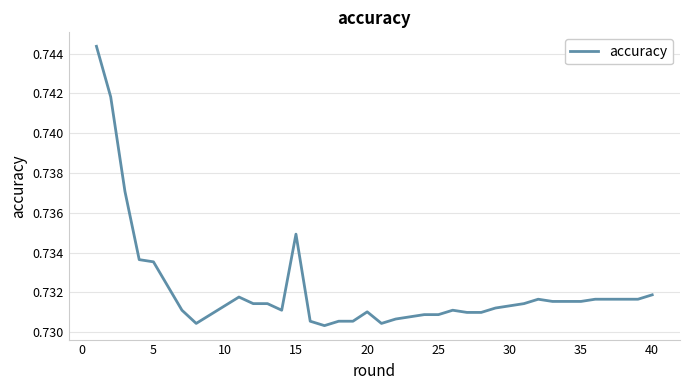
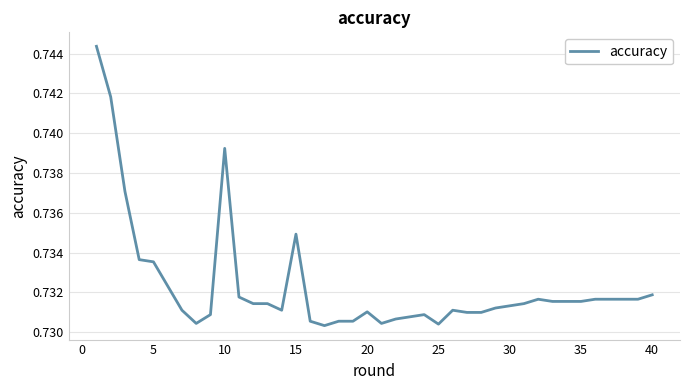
10: 0.7313 -> 0.7392
25: 0.7309 -> 0.7304
